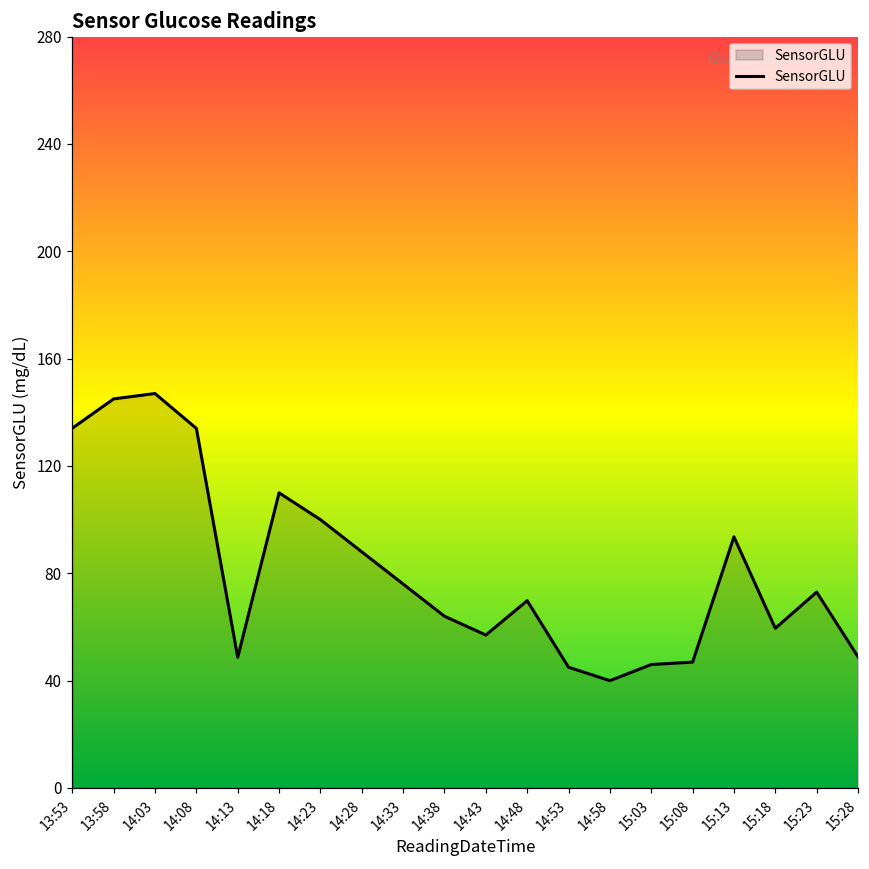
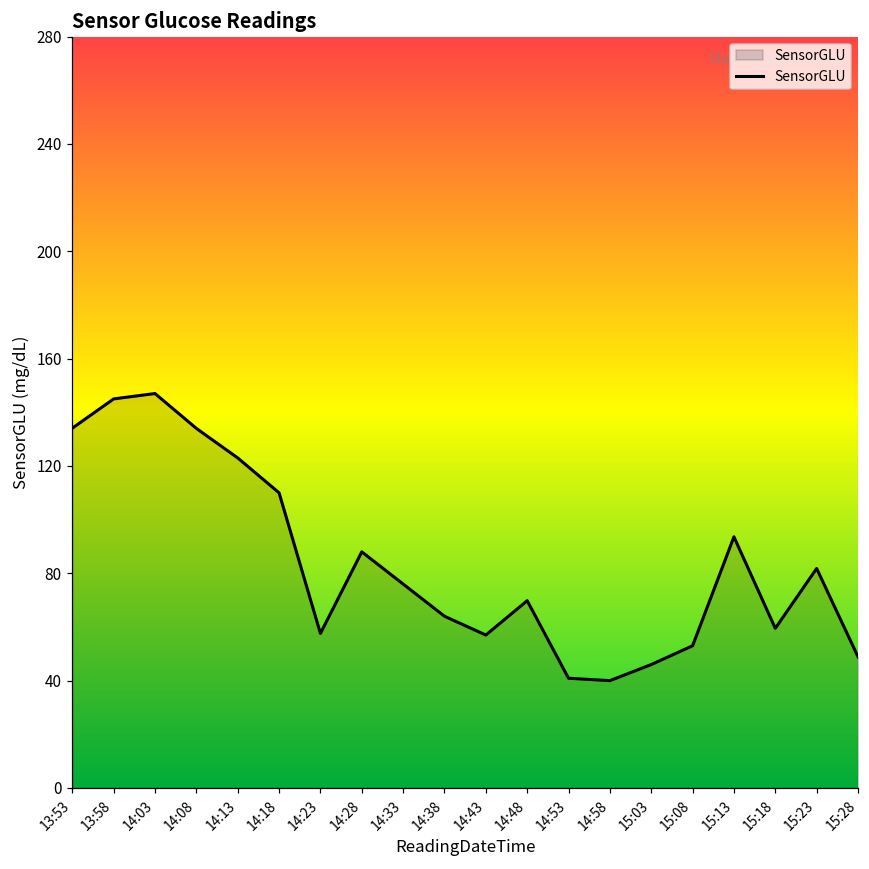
14:13: 49 -> 123
14:23: 100 -> 58
14:53: 45 -> 41
15:08: 47 -> 53
15:23: 73 -> 82
